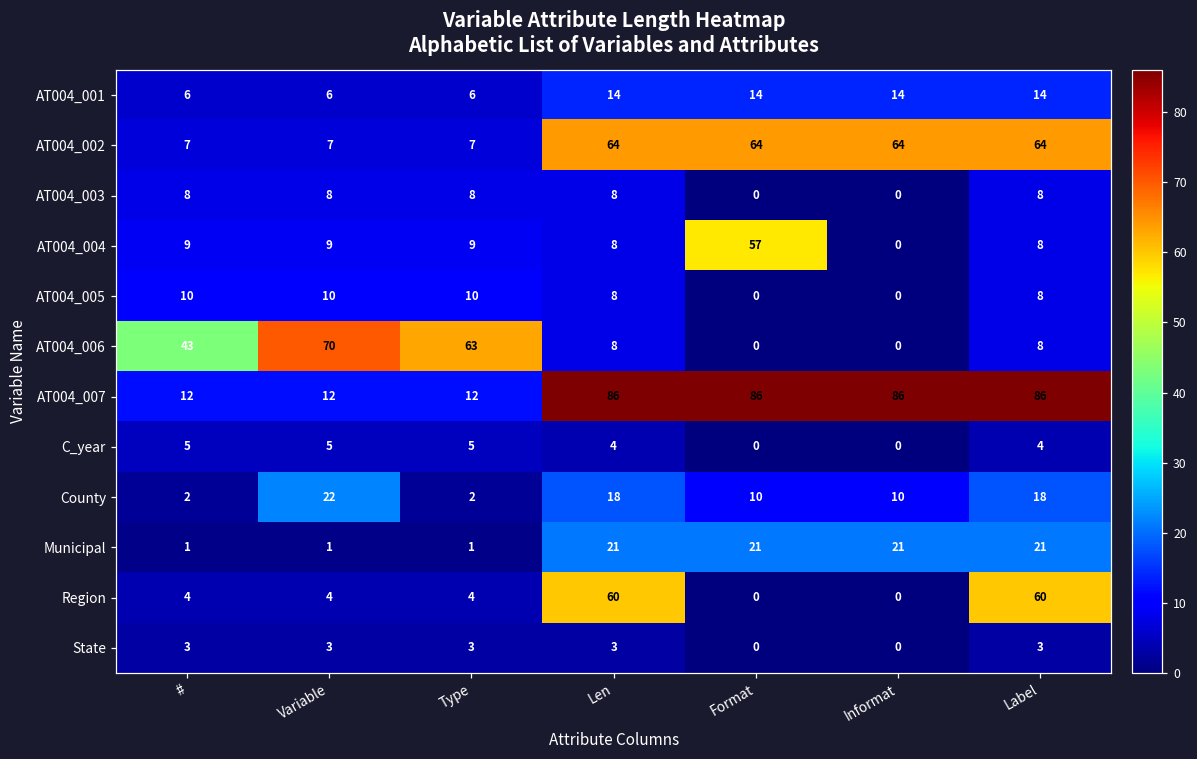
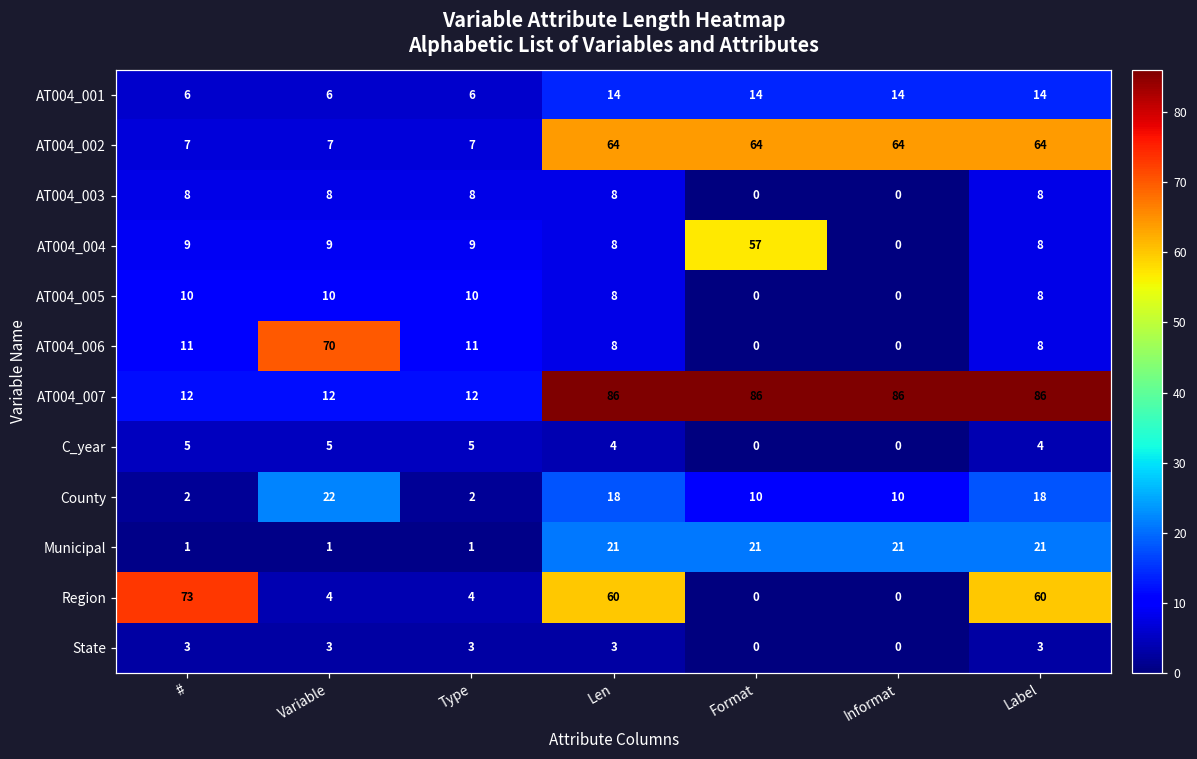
AT004_006, #: 43 -> 11
AT004_006, Type: 63 -> 11
Region, #: 4 -> 73
